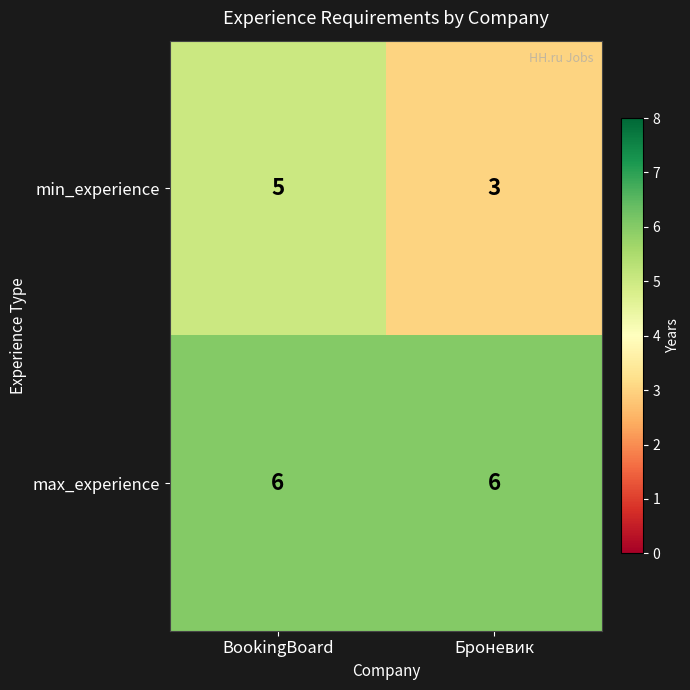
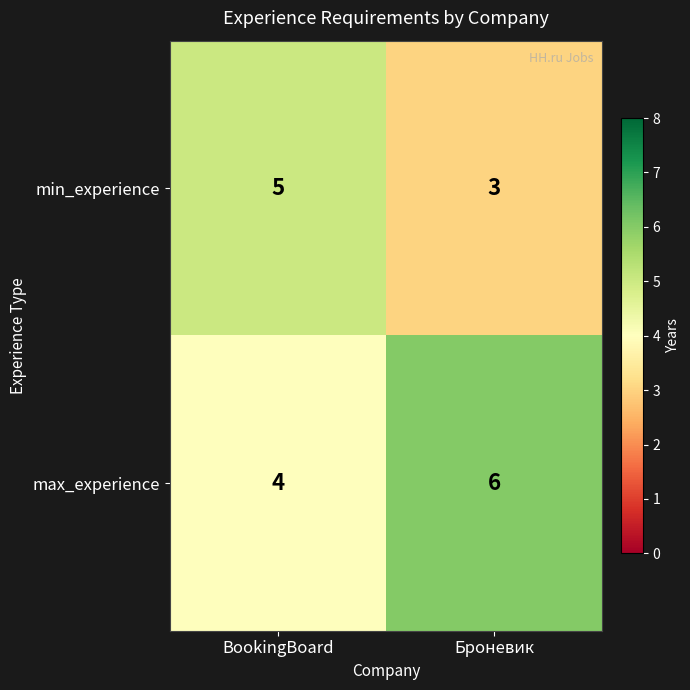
max_experience, BookingBoard: 6 -> 4
